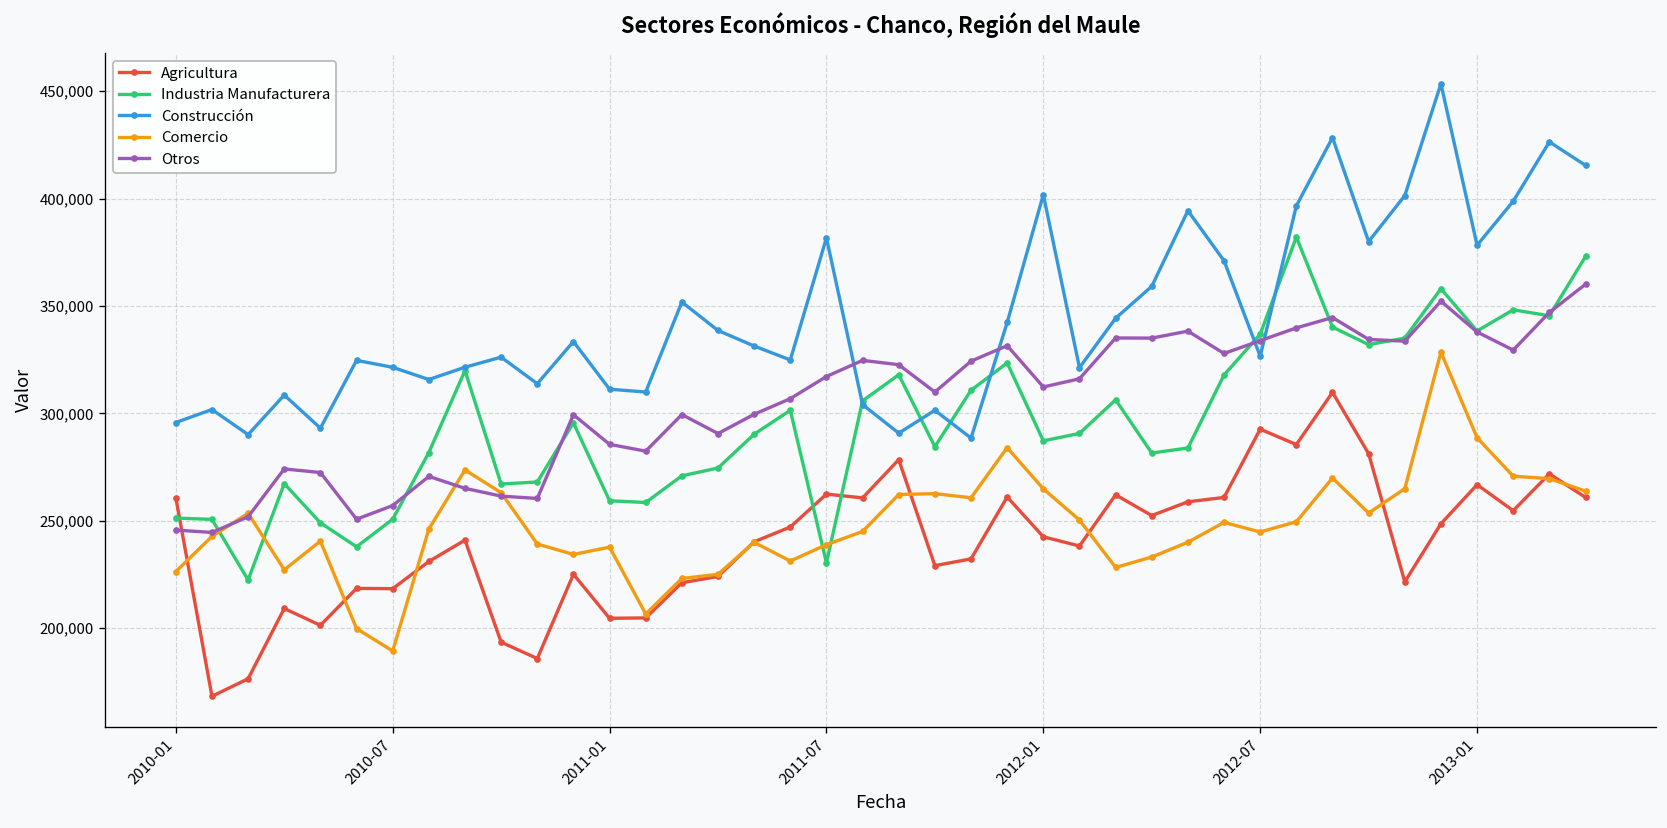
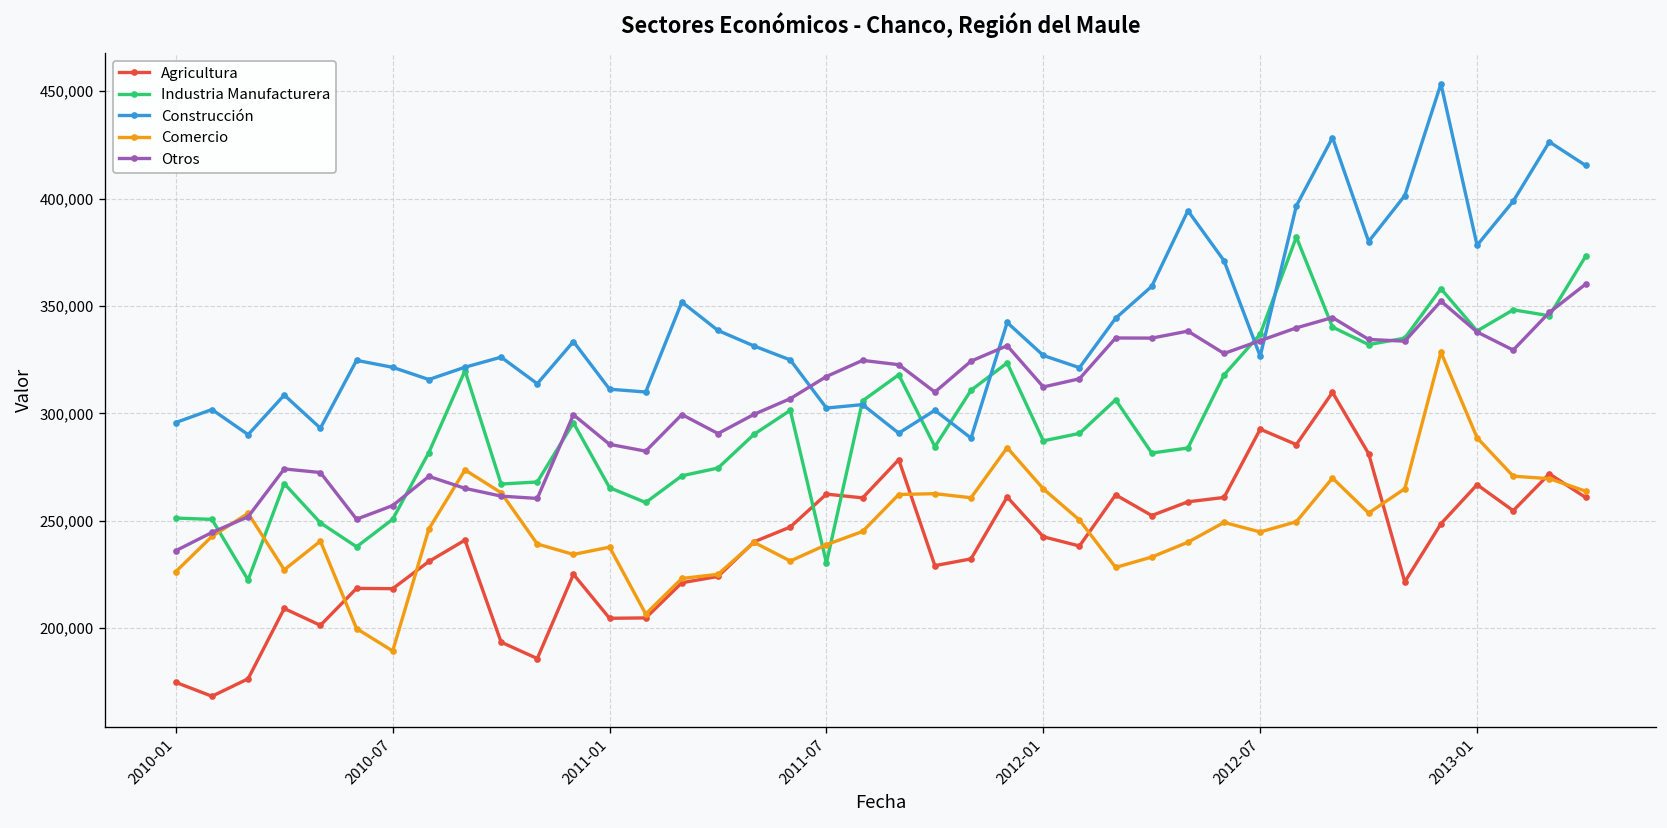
Agricultura, 2010-01: 261,000 -> 175,000
Otros, 2010-01: 246,000 -> 236,000
Industria Manufacturera, 2011-01: 259,000 -> 265,000
Construcción, 2011-07: 382,000 -> 302,000
Construcción, 2012-01: 402,000 -> 327,000
